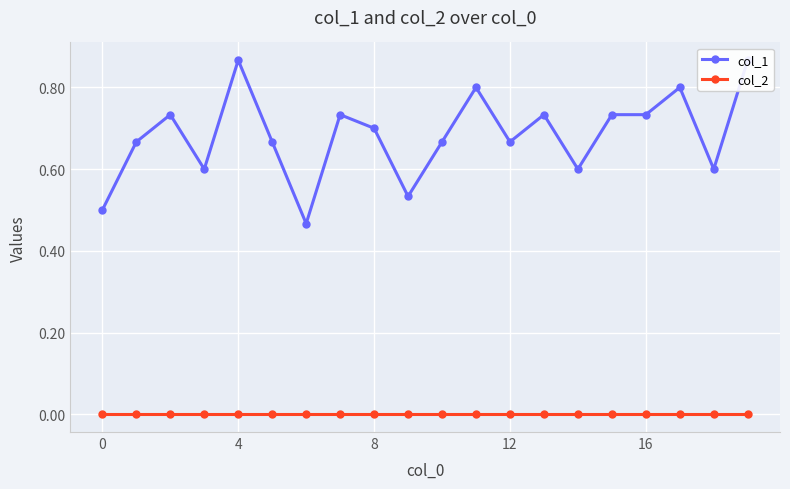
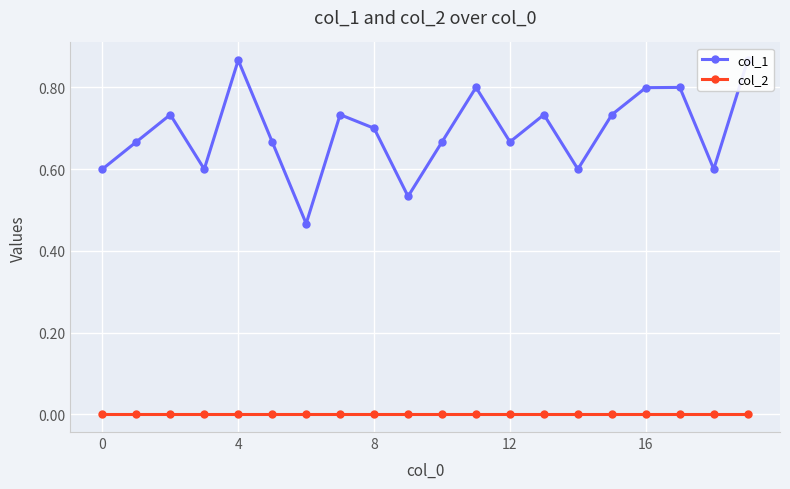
col_1, 0: 0.5 -> 0.6
col_1, 16: 0.73 -> 0.80
